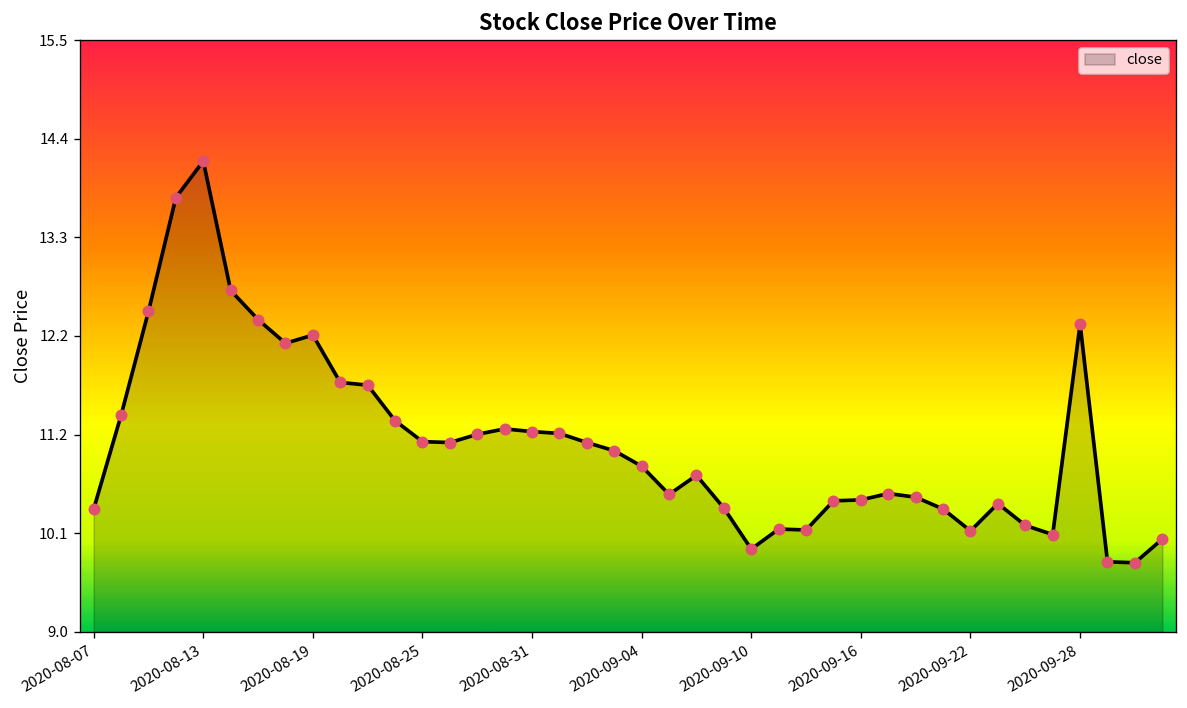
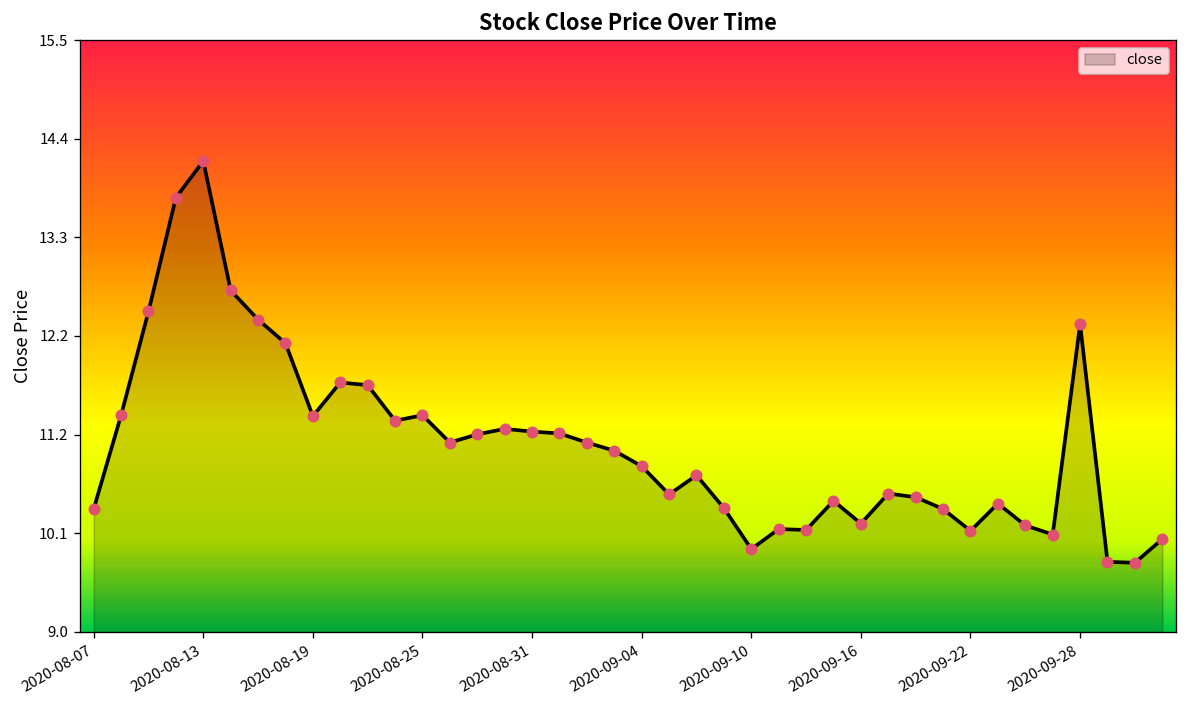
2020-08-19: 12.3 -> 11.4
2020-08-25: 11.1 -> 11.4
2020-09-16: 10.5 -> 10.2
